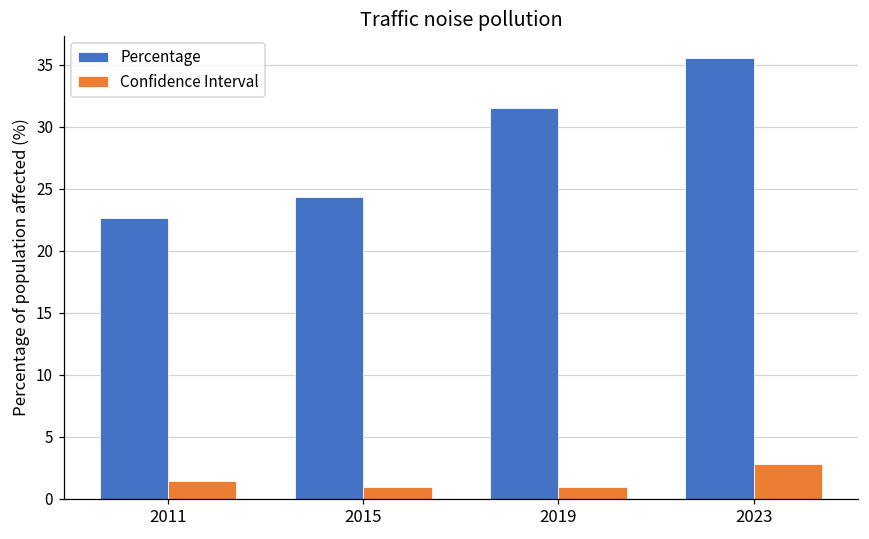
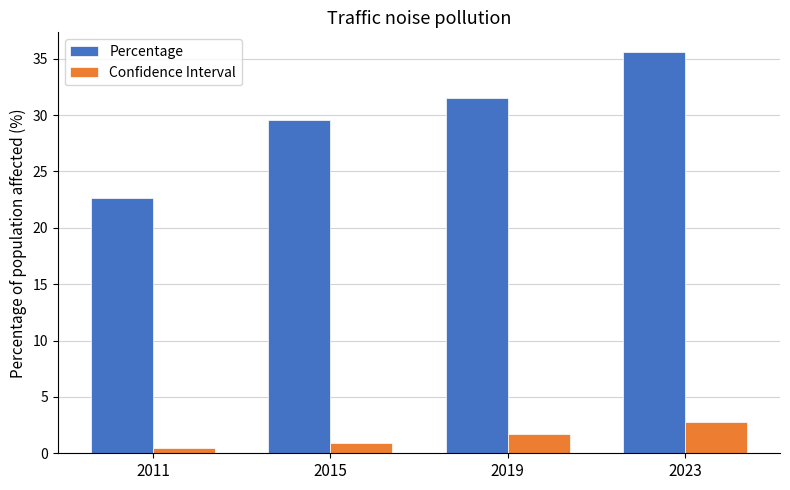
Confidence Interval, 2011: 1.4 -> 0.5
Percentage, 2015: 24.3 -> 29.6
Confidence Interval, 2019: 1.0 -> 1.7
